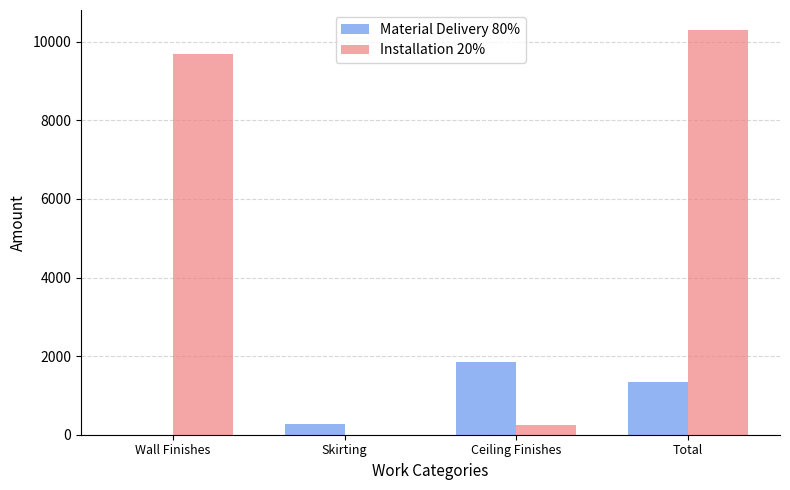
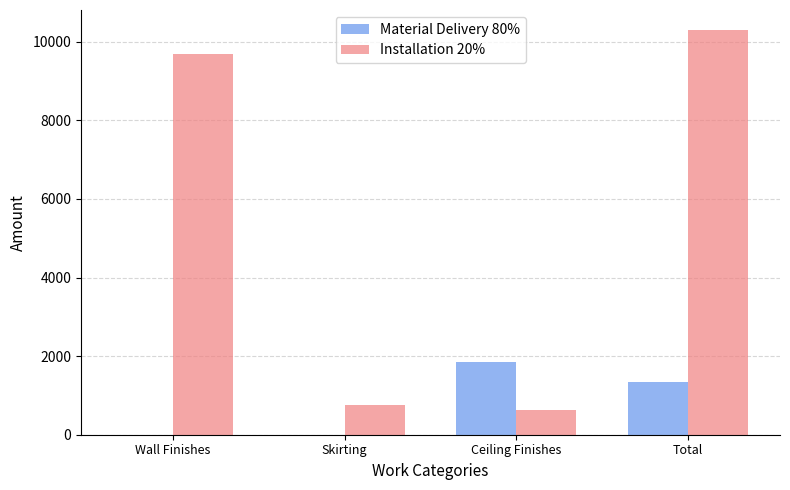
Material Delivery 80%, Skirting: 300 -> 0
Installation 20%, Skirting: 0 -> 800
Installation 20%, Ceiling Finishes: 300 -> 600
